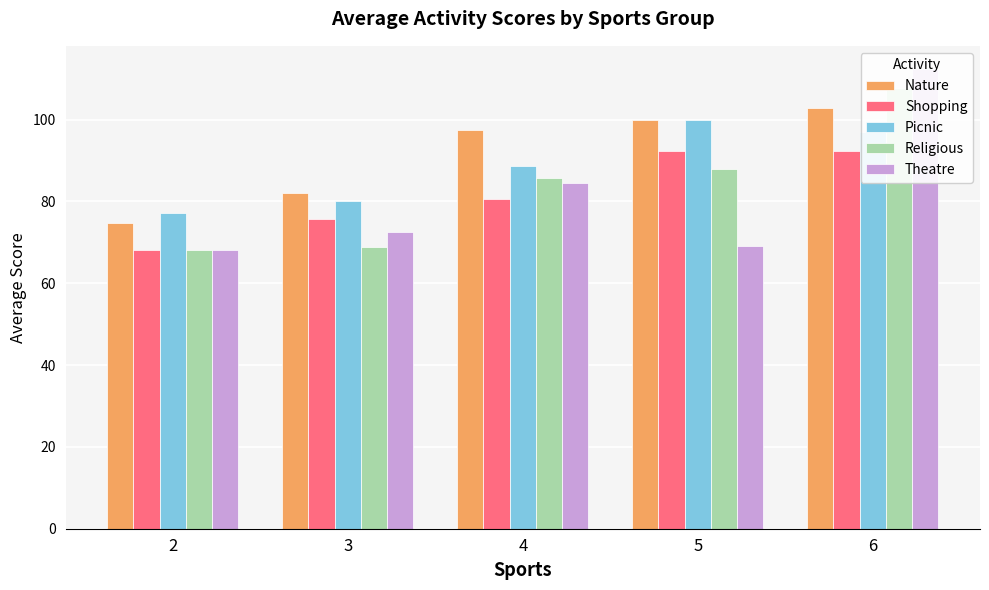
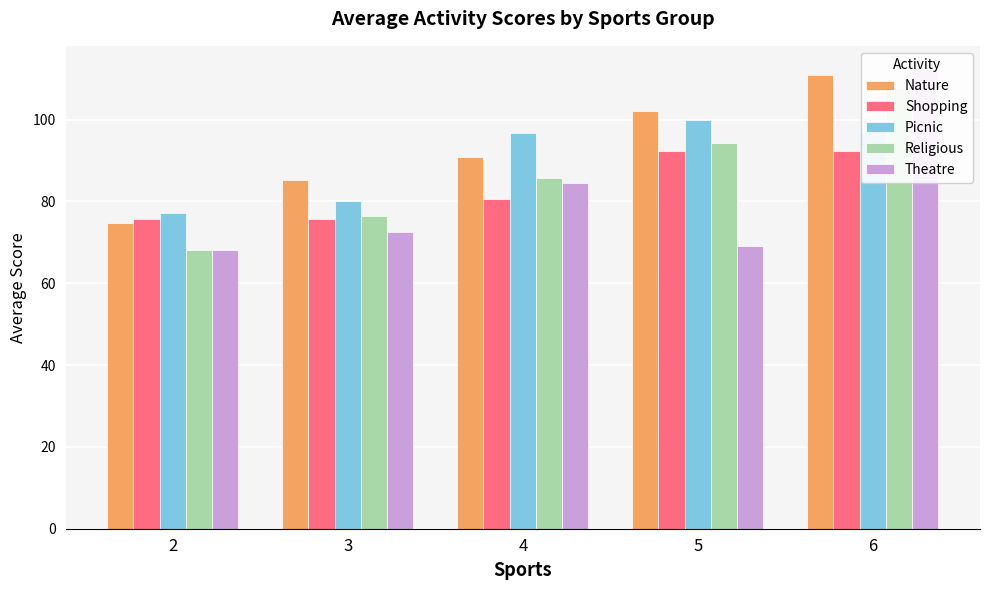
Shopping, 2: 68 -> 76
Nature, 3: 82 -> 85
Religious, 3: 69 -> 76
Nature, 4: 97 -> 91
Picnic, 4: 89 -> 97
Nature, 5: 100 -> 102
Religious, 5: 88 -> 94
Nature, 6: 103 -> 111
